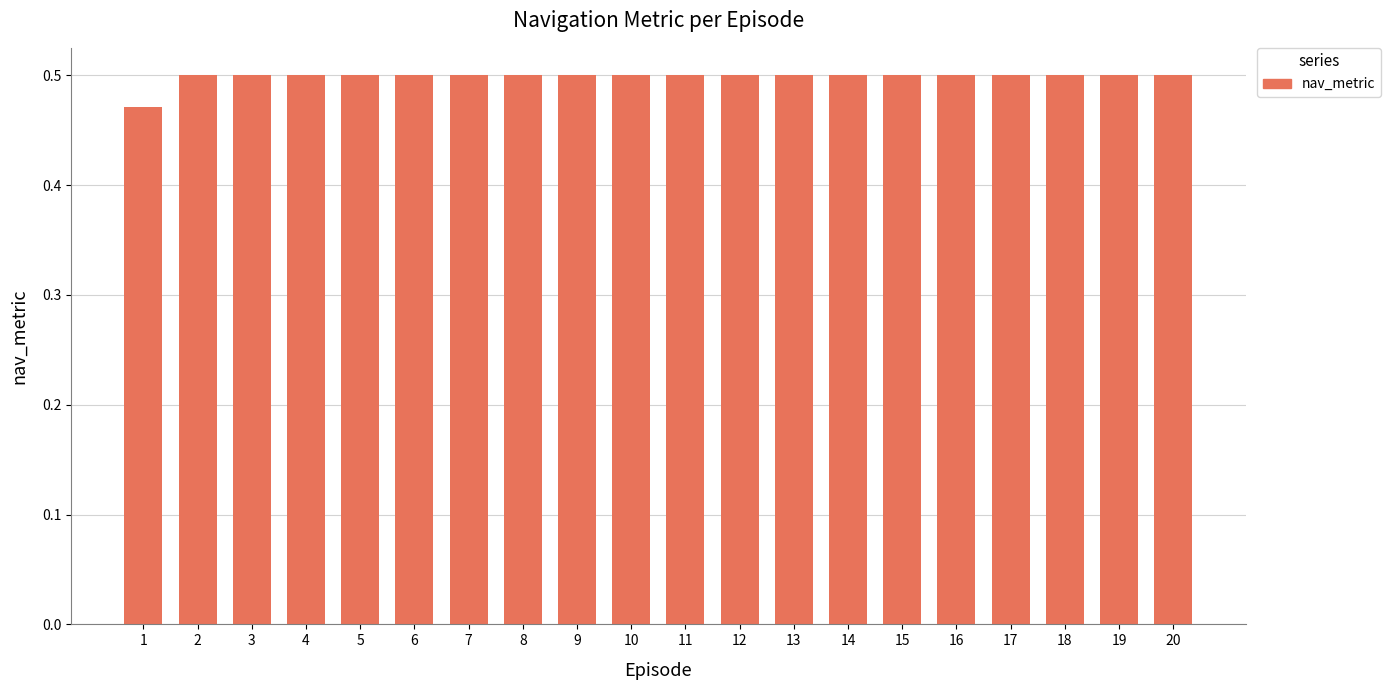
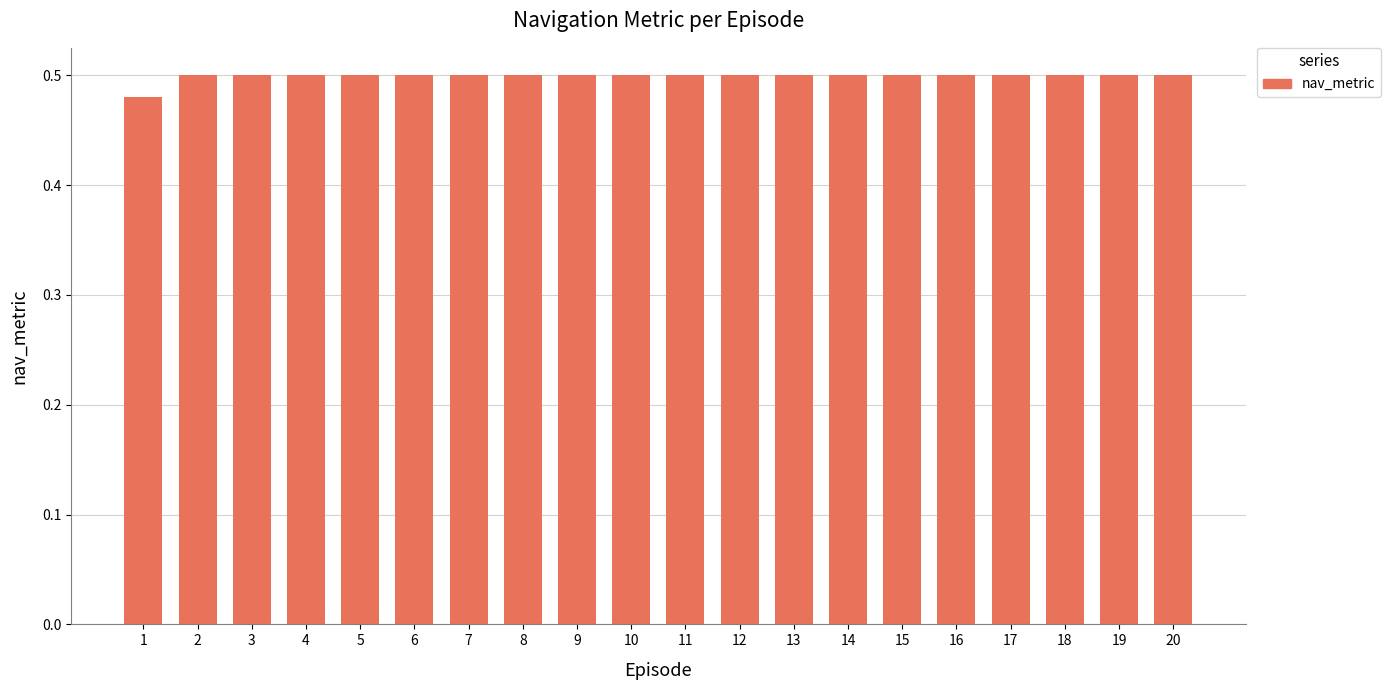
1: 0.471 -> 0.480
